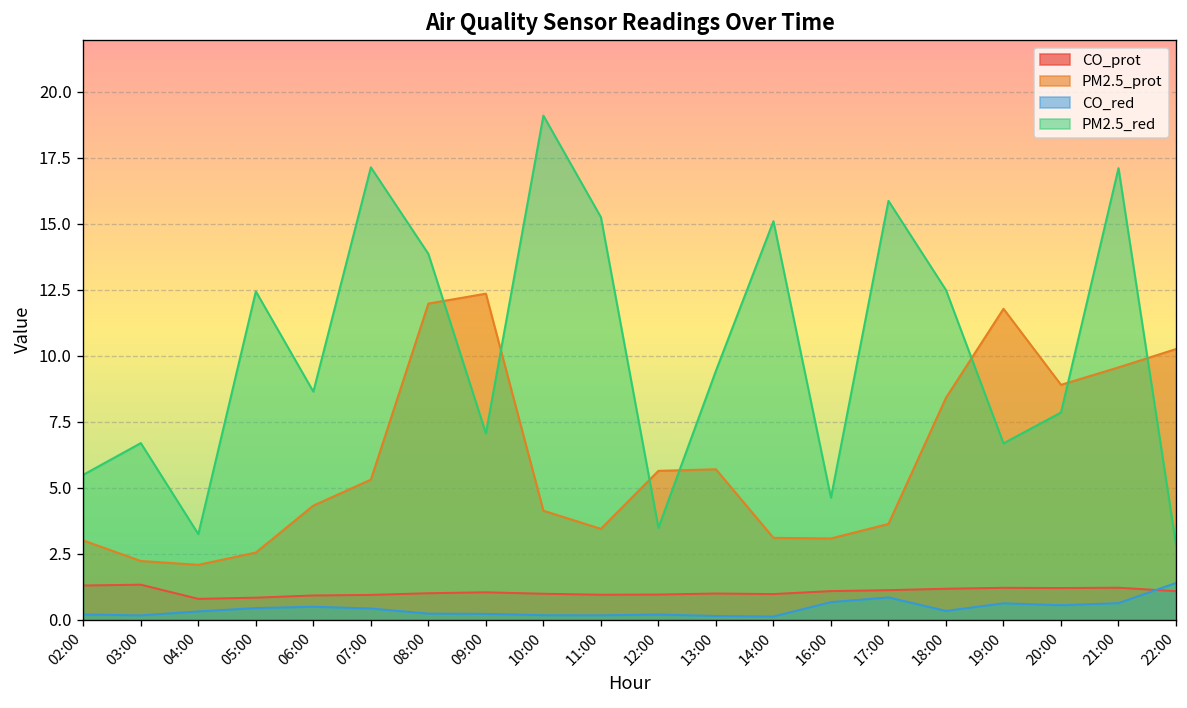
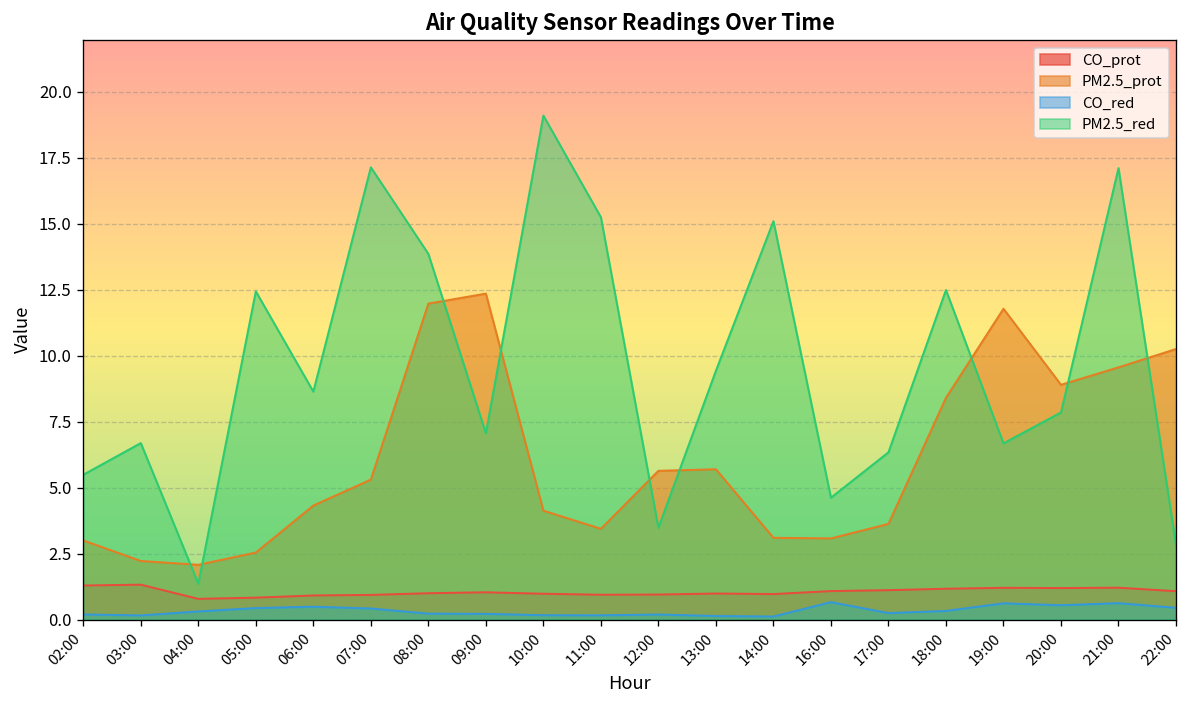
PM2.5_red, 04:00: 3.2 -> 1.4
CO_red, 17:00: 0.8 -> 0.2
PM2.5_red, 17:00: 15.9 -> 6.3
CO_red, 22:00: 1.4 -> 0.4
